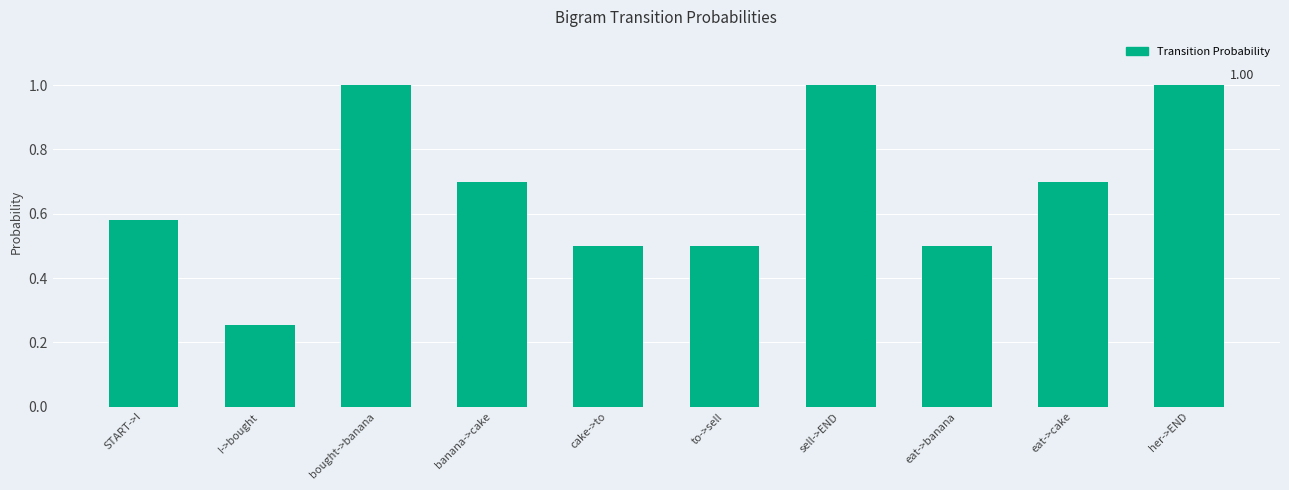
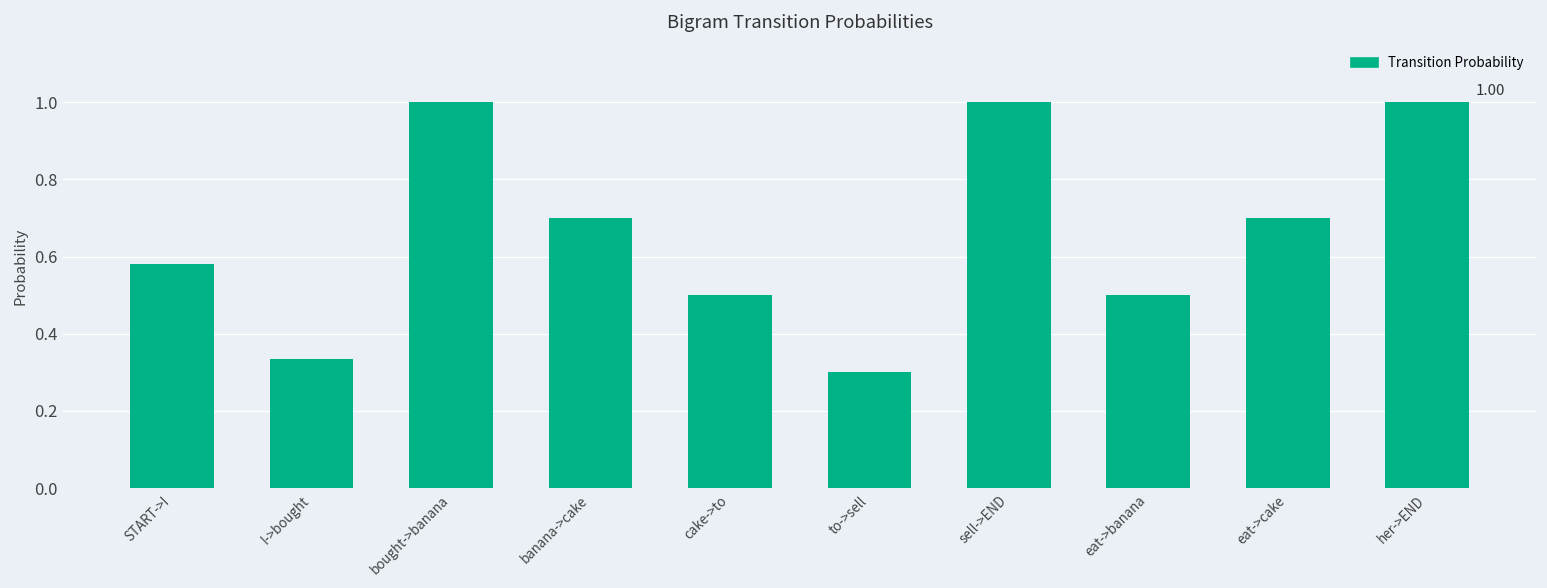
I->bought: 0.26 -> 0.33
to->sell: 0.5 -> 0.3
